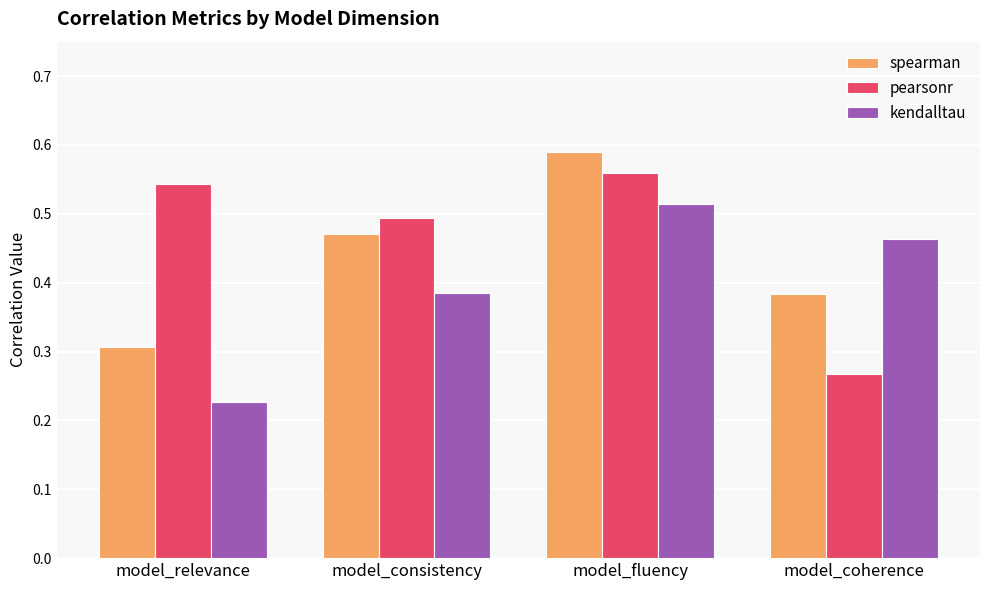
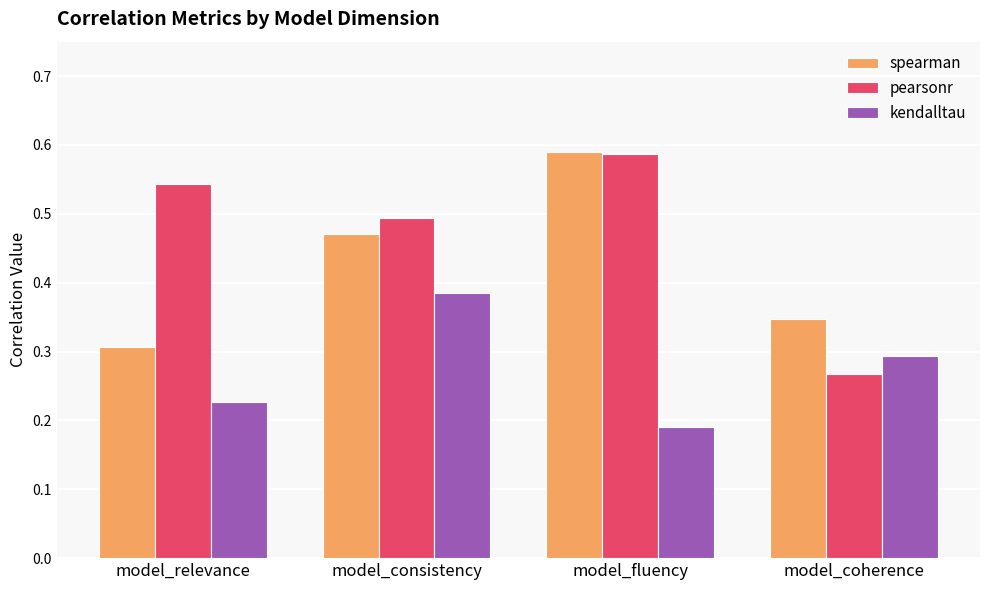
pearsonr, model_fluency: 0.56 -> 0.59
kendalltau, model_fluency: 0.51 -> 0.19
spearman, model_coherence: 0.38 -> 0.35
kendalltau, model_coherence: 0.46 -> 0.29
